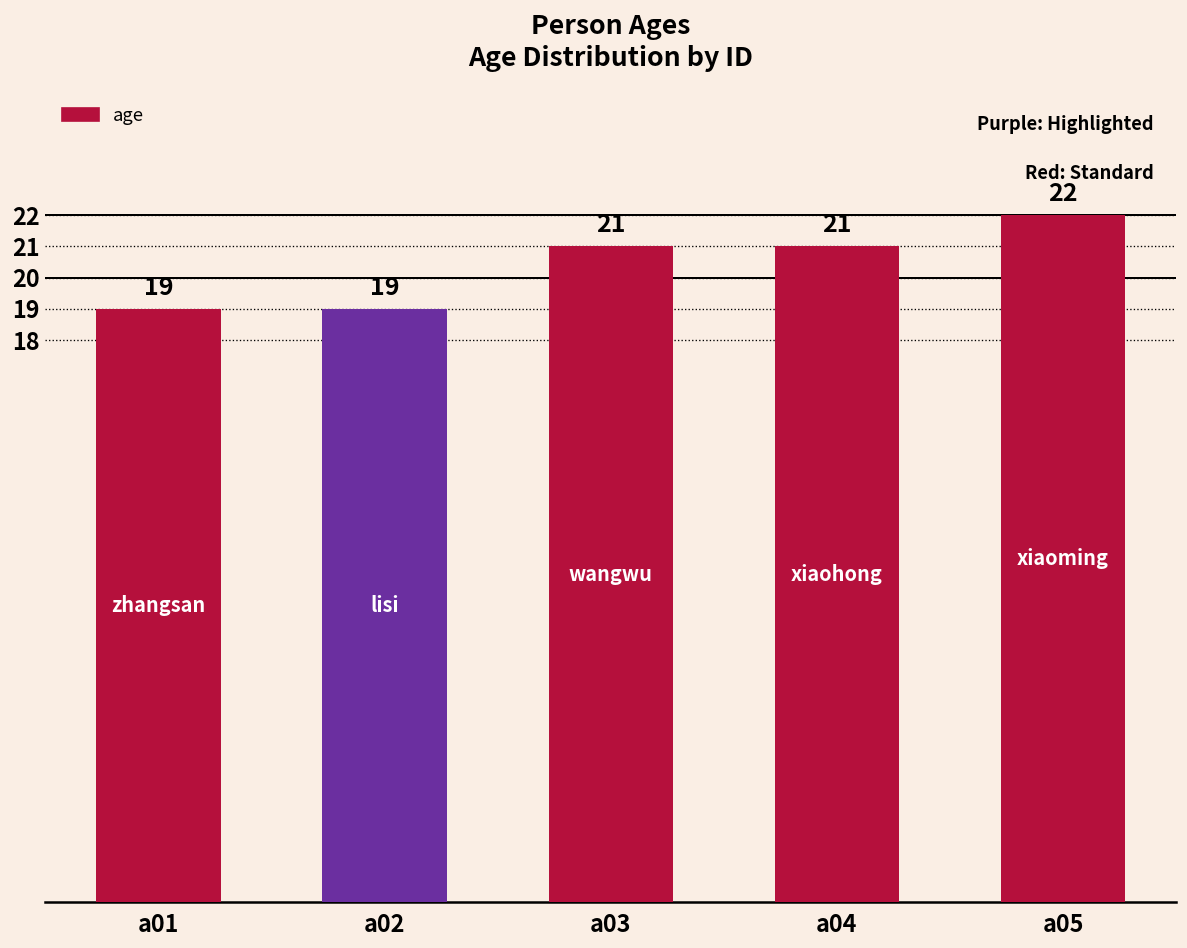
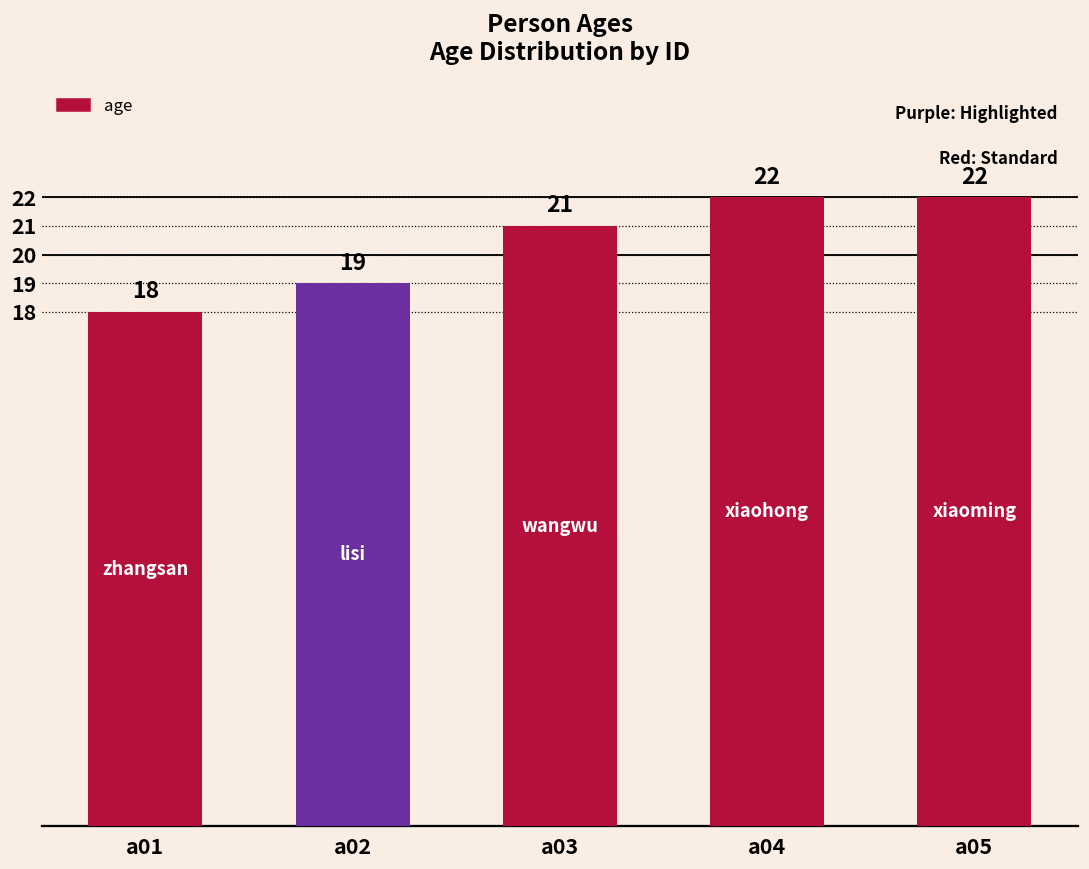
a01: 19 -> 18
a04: 21 -> 22
